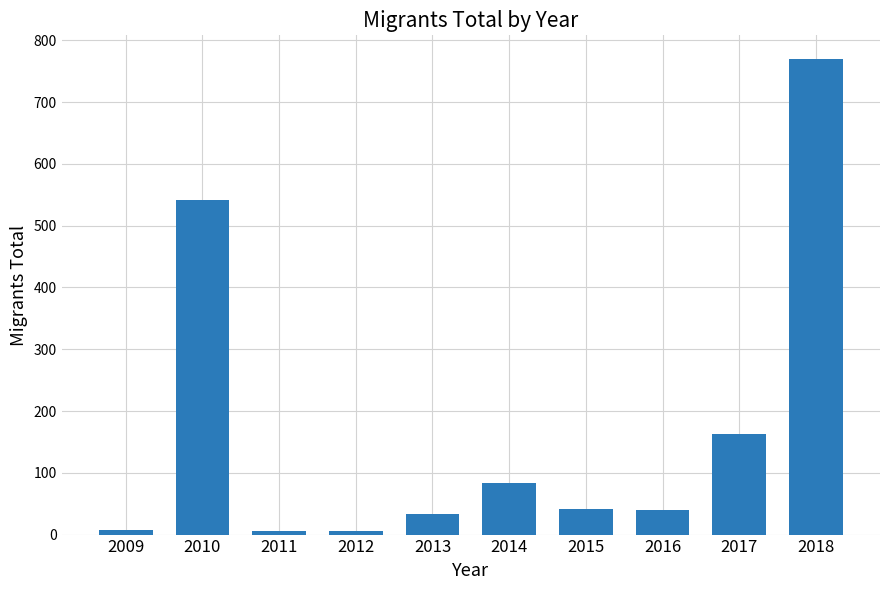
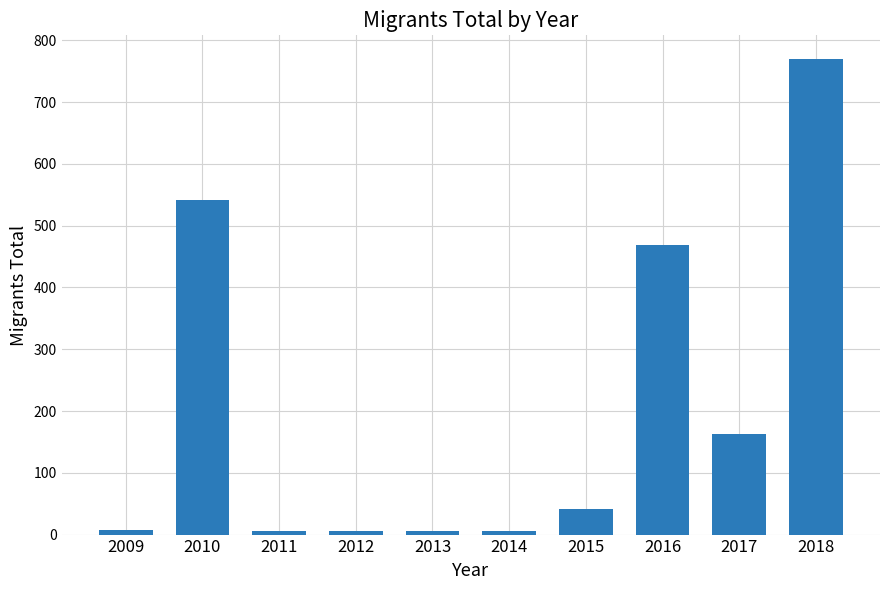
2013: 30 -> 10
2014: 80 -> 10
2016: 40 -> 470
